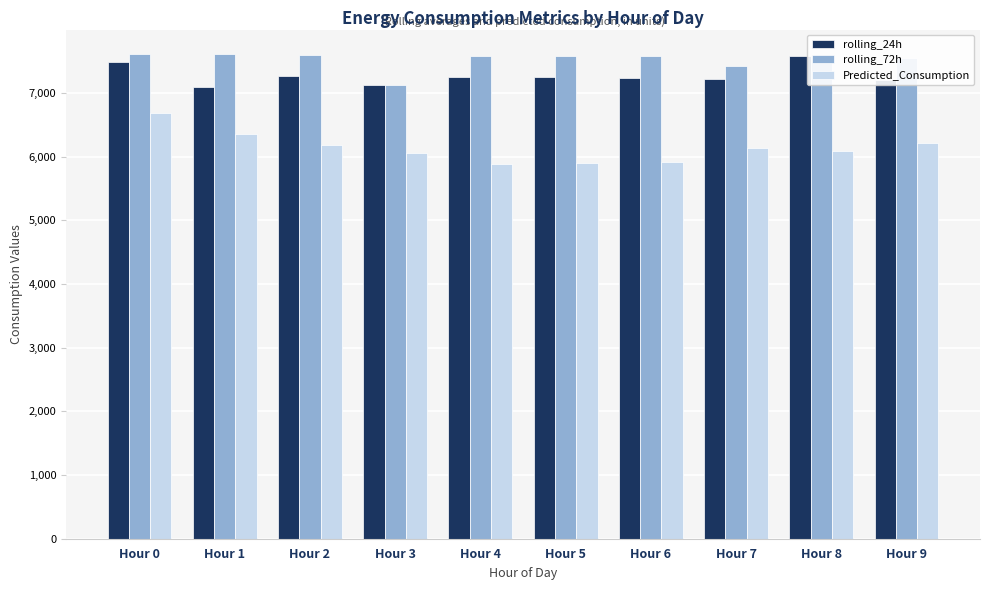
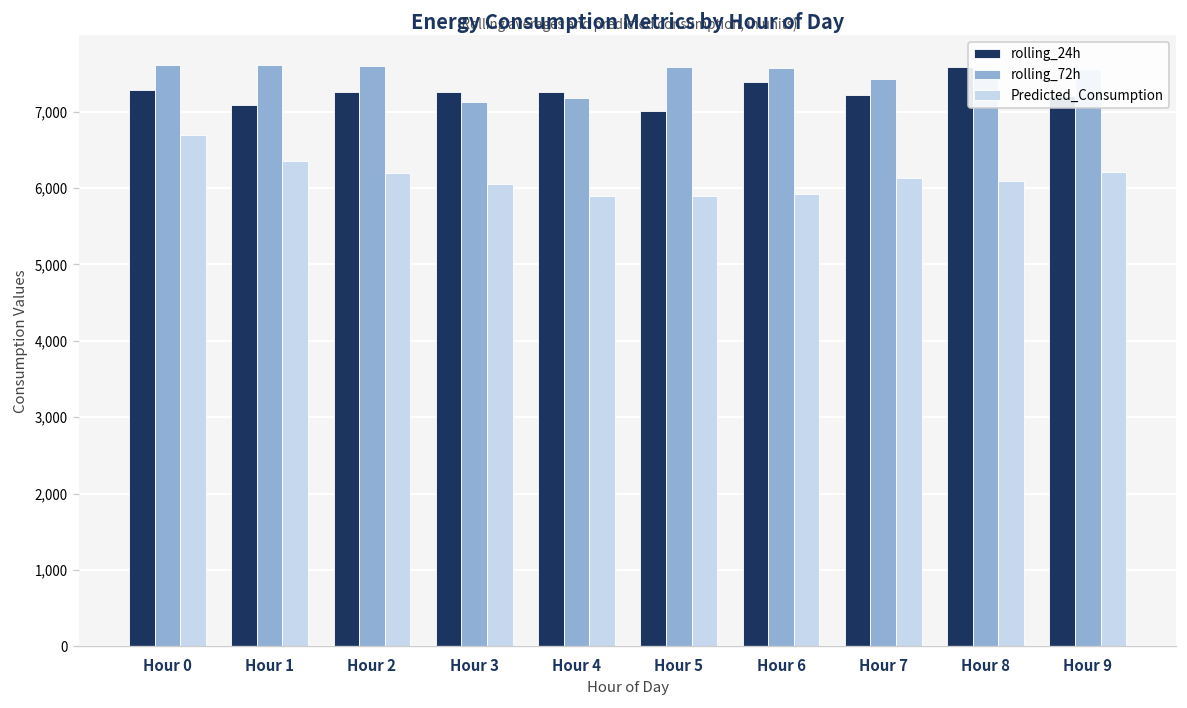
rolling_24h, Hour 0: 7,500 -> 7,300
rolling_24h, Hour 3: 7,100 -> 7,300
rolling_72h, Hour 4: 7,600 -> 7,200
rolling_24h, Hour 5: 7,200 -> 7,000
rolling_24h, Hour 6: 7,200 -> 7,400
